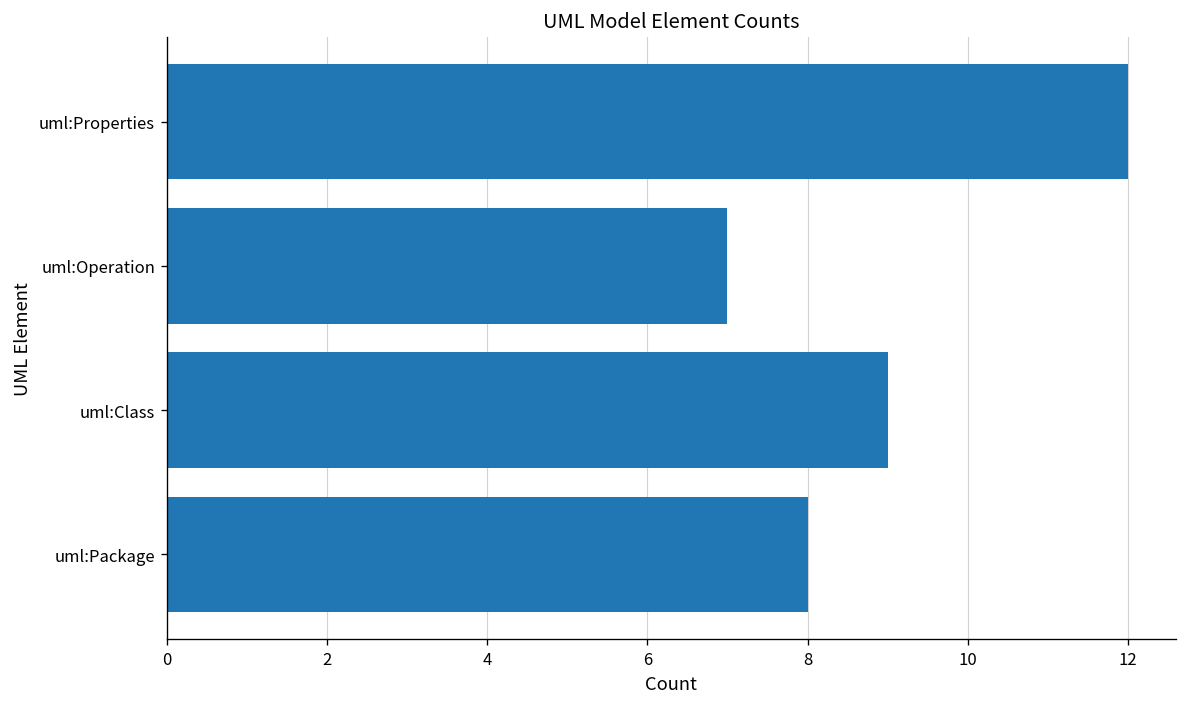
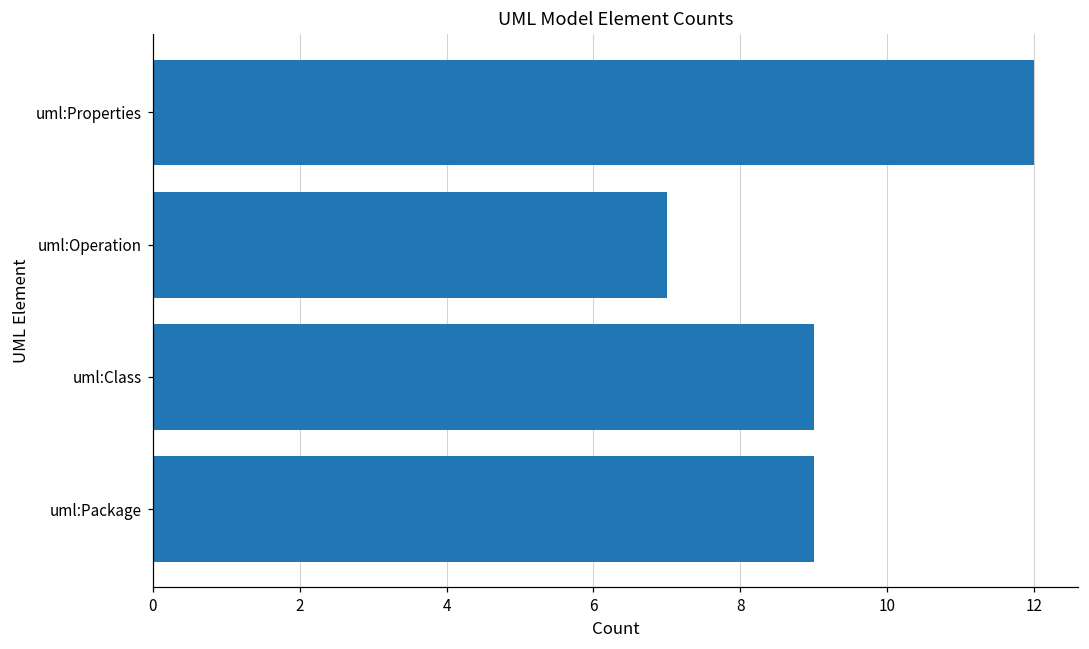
uml:Package: 8 -> 9
